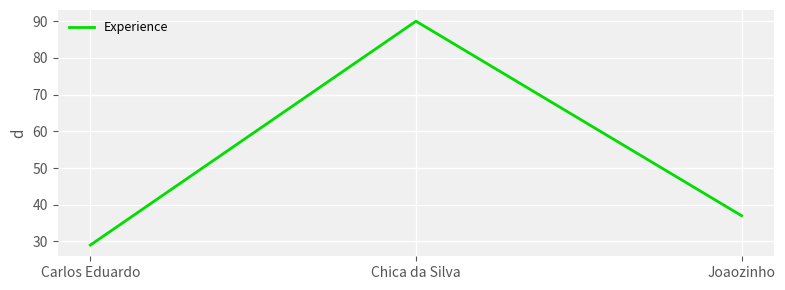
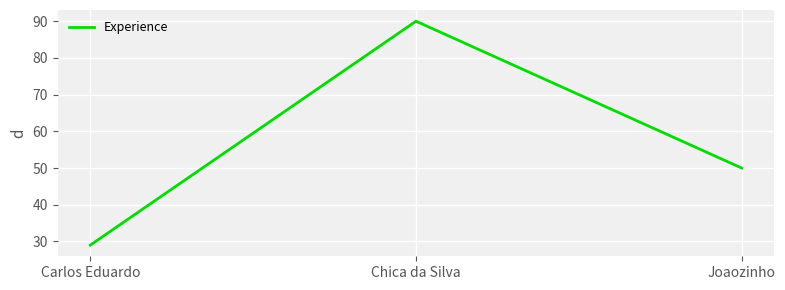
Joaozinho: 37 -> 50
